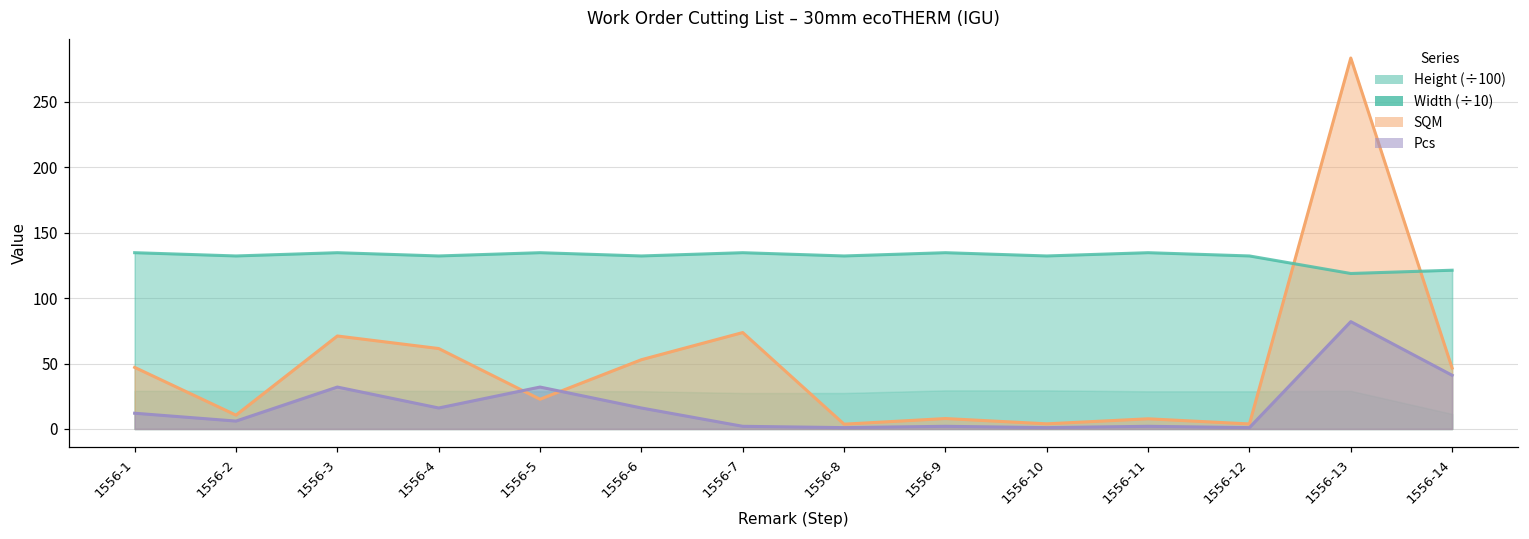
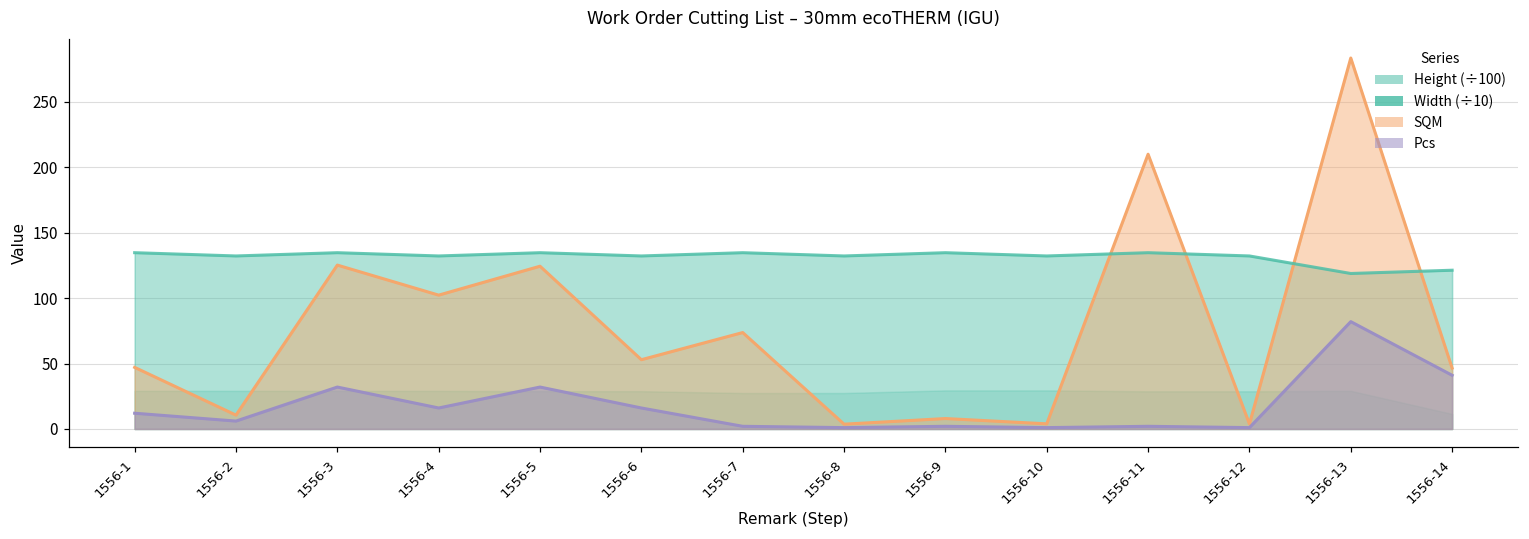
SQM, 1556-3: 71 -> 125
SQM, 1556-4: 61 -> 102
SQM, 1556-5: 23 -> 124
SQM, 1556-11: 8 -> 210
